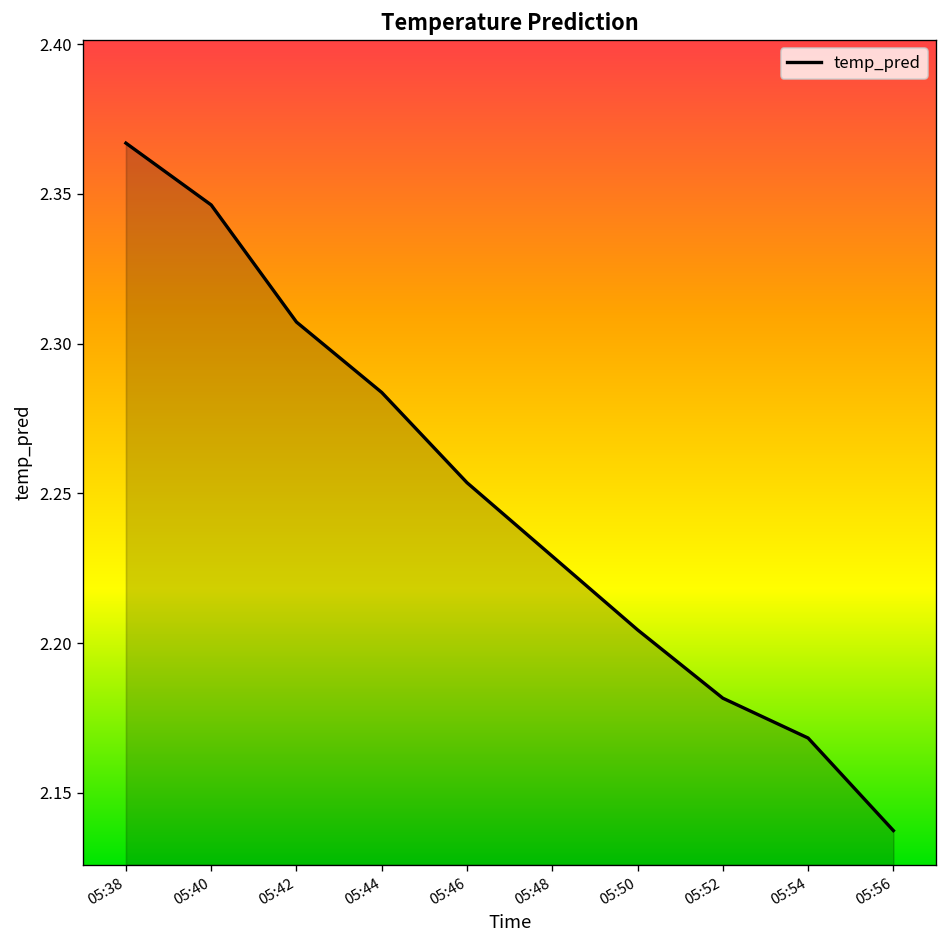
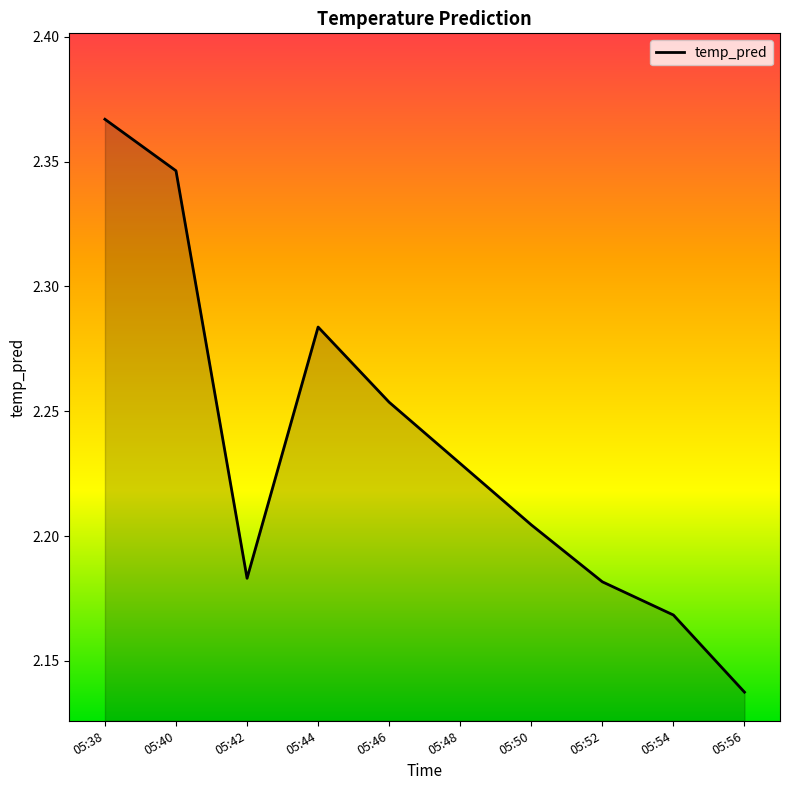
05:42: 2.307 -> 2.183
